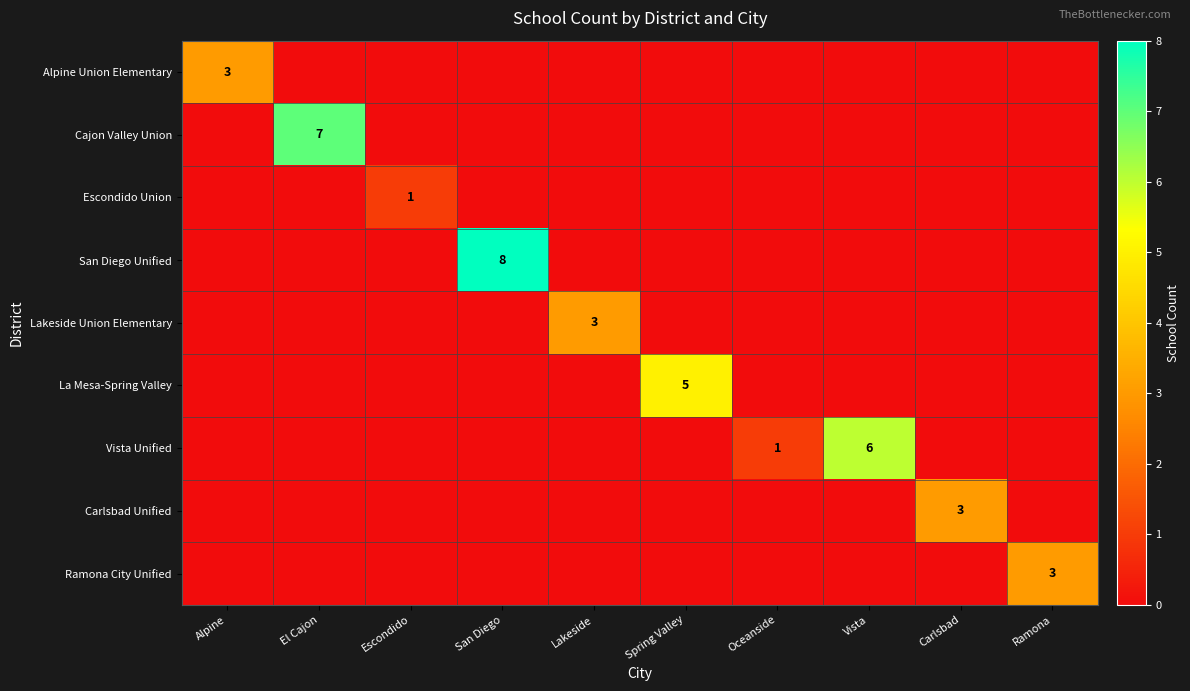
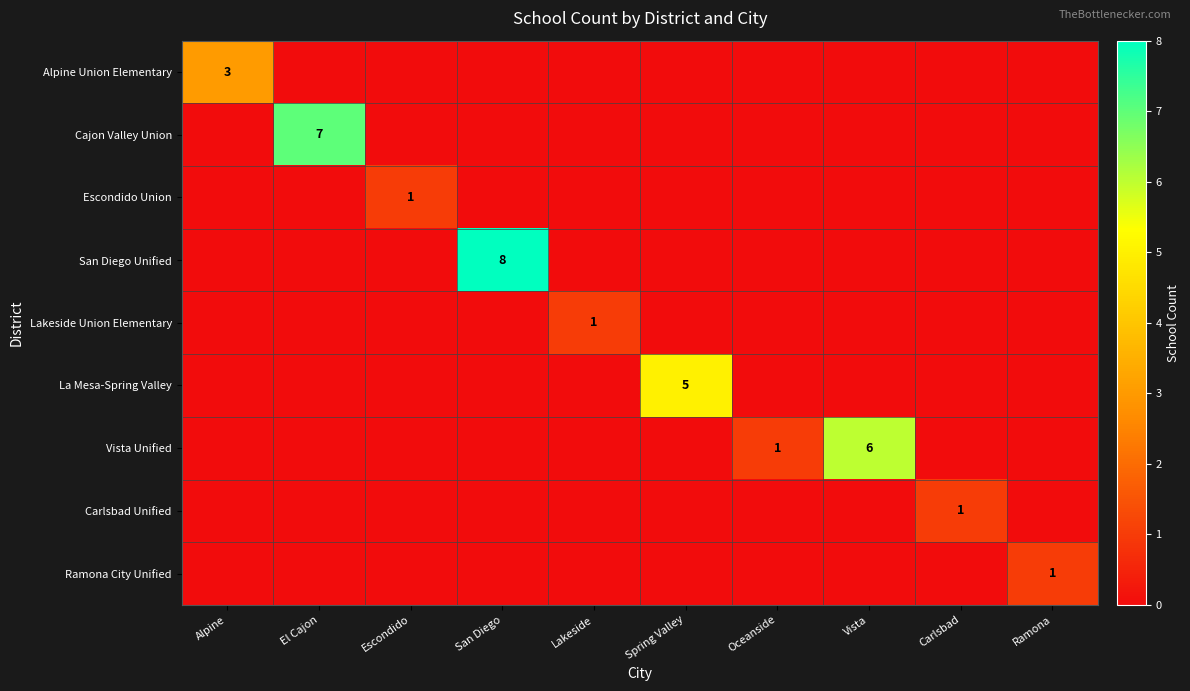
Lakeside Union Elementary, Lakeside: 3 -> 1
Carlsbad Unified, Carlsbad: 3 -> 1
Ramona City Unified, Ramona: 3 -> 1
